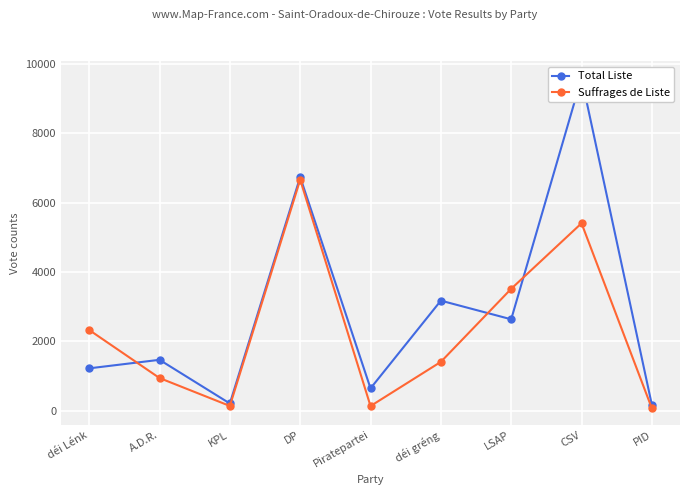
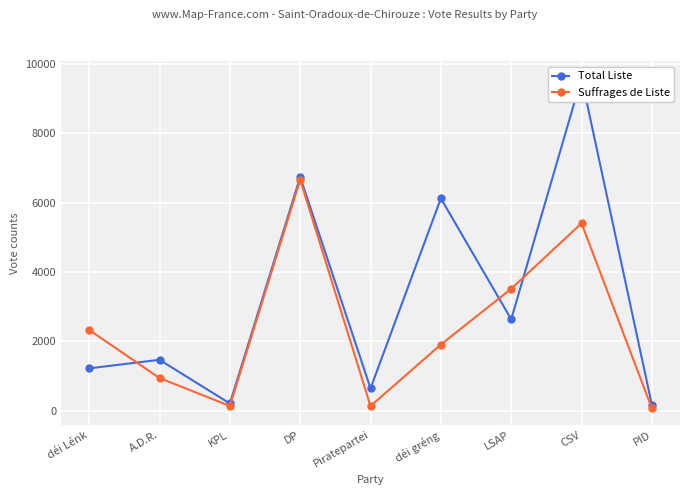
Total Liste, déi gréng: 3200 -> 6100
Suffrages de Liste, déi gréng: 1400 -> 1900
